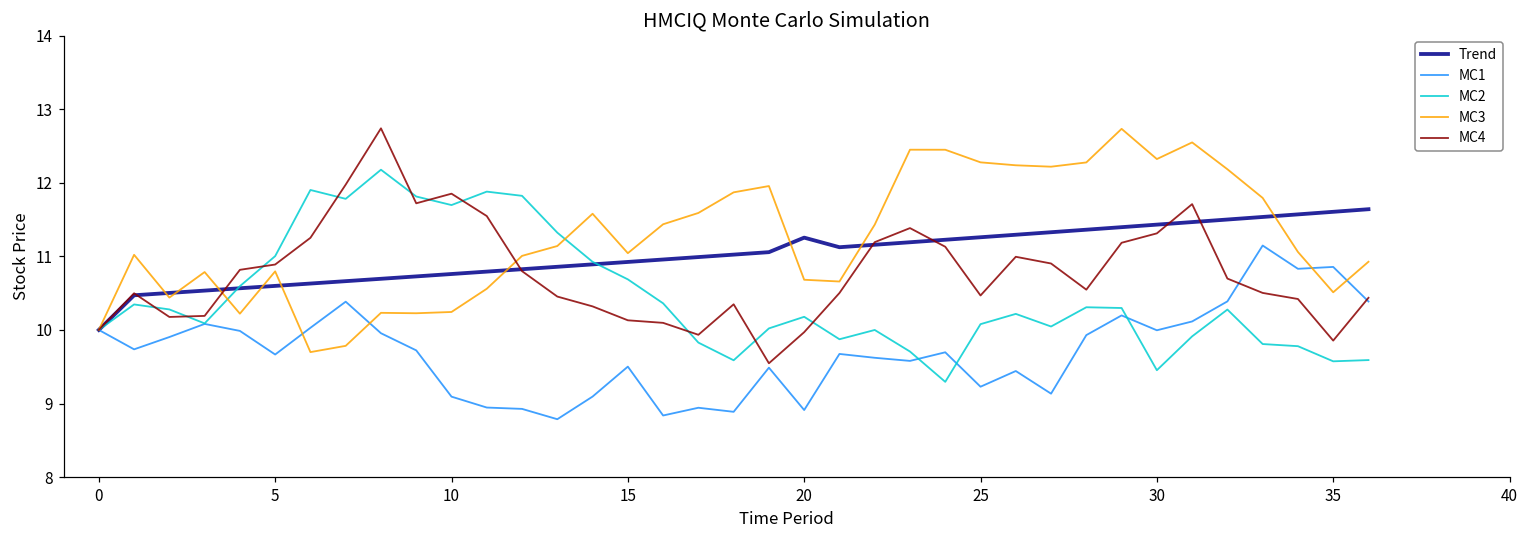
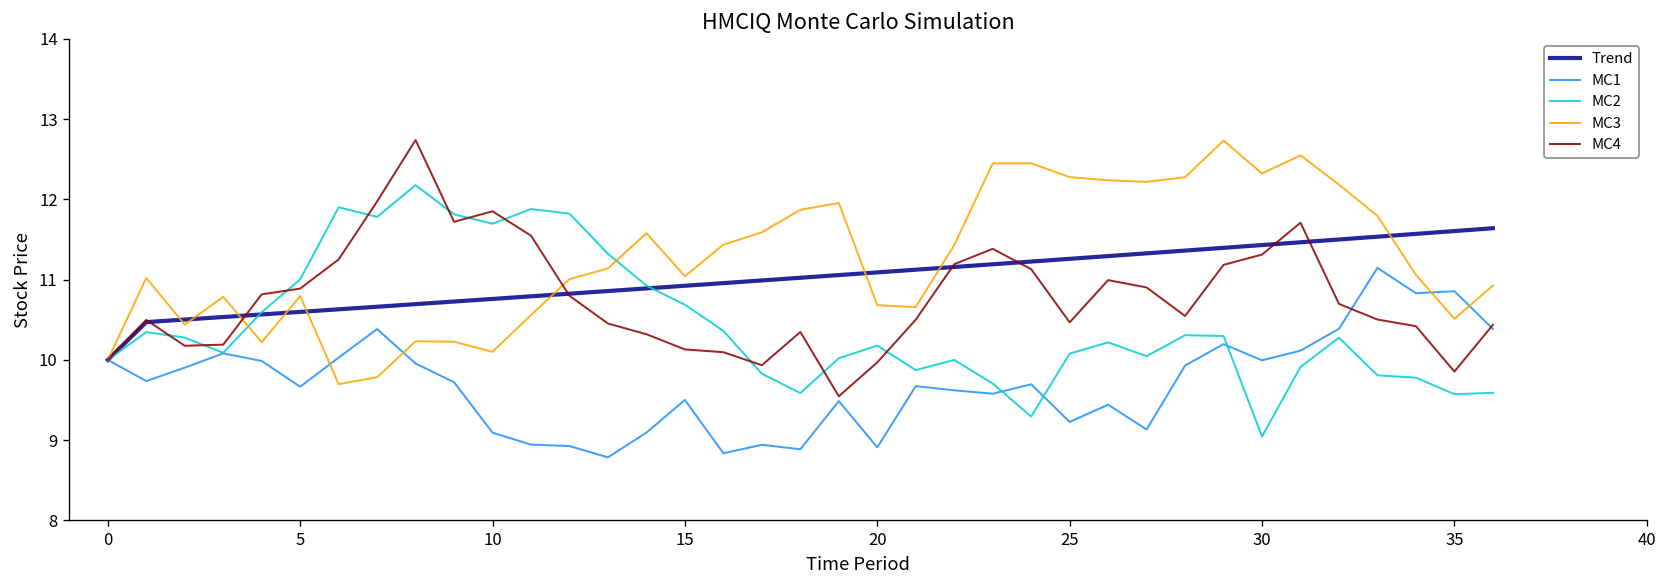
MC3, 10: 10.2 -> 10.1
Trend, 20: 11.3 -> 11.1
MC2, 30: 9.5 -> 9.0
